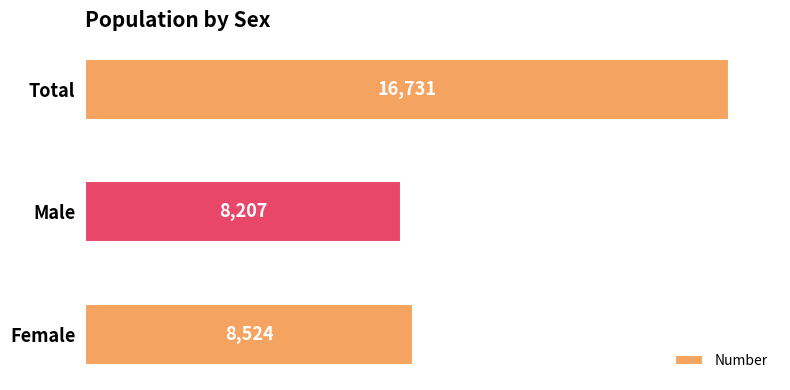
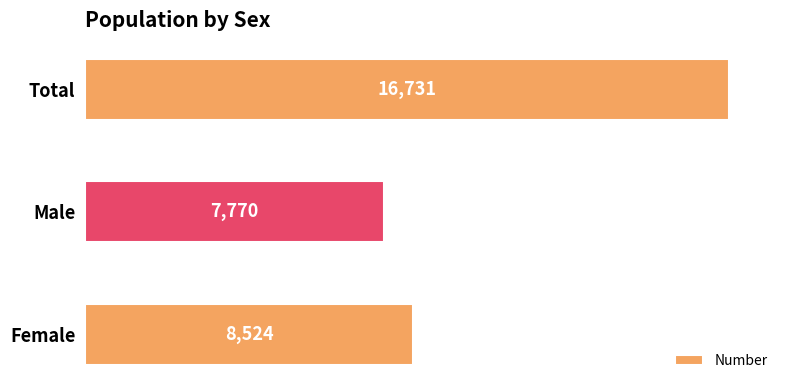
Male: 8,207 -> 7,770
